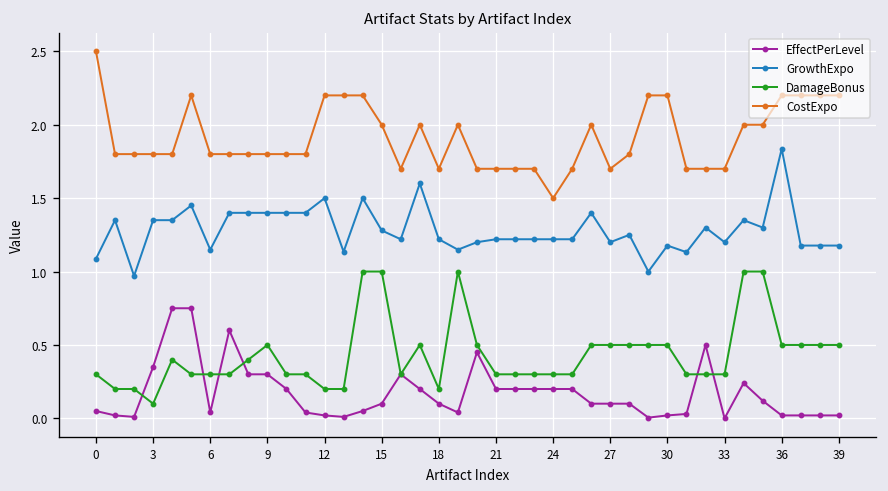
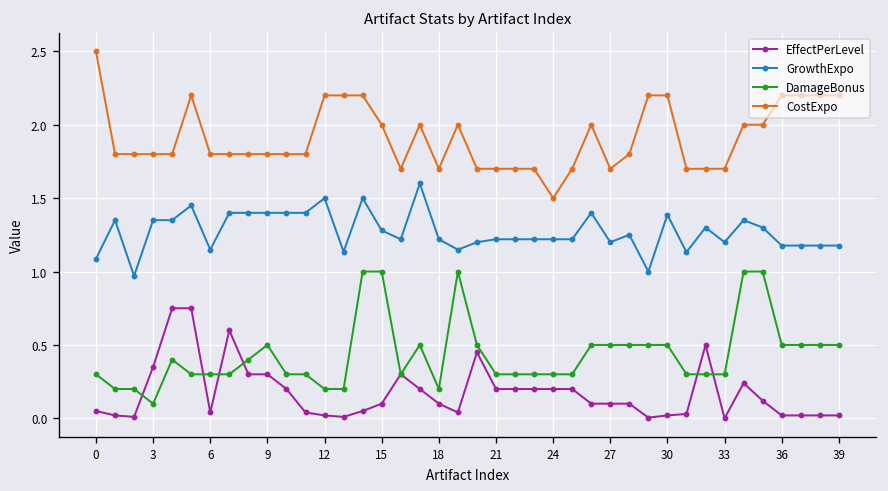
GrowthExpo, 30: 1.18 -> 1.39
GrowthExpo, 36: 1.84 -> 1.18
